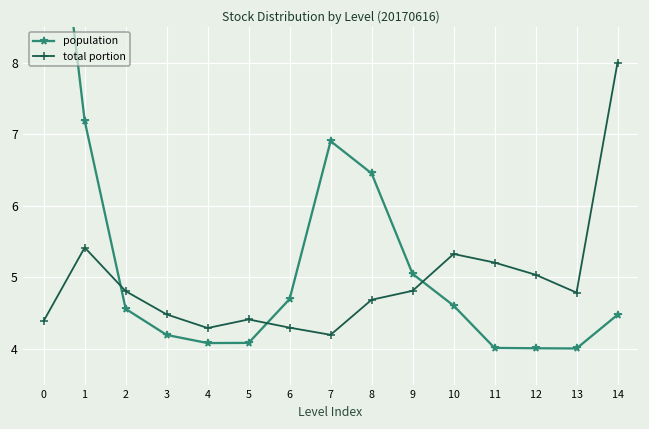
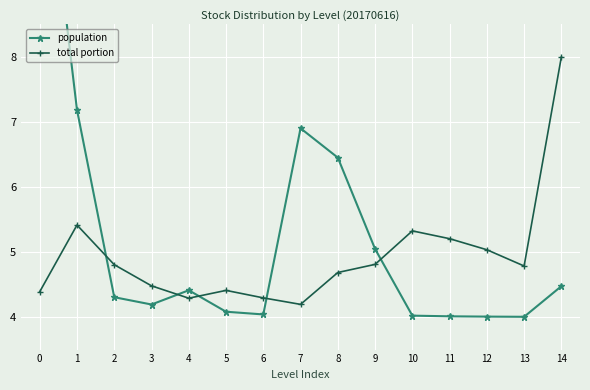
population, 2: 4.6 -> 4.3
population, 4: 4.1 -> 4.4
population, 6: 4.7 -> 4.0
population, 10: 4.6 -> 4.0
